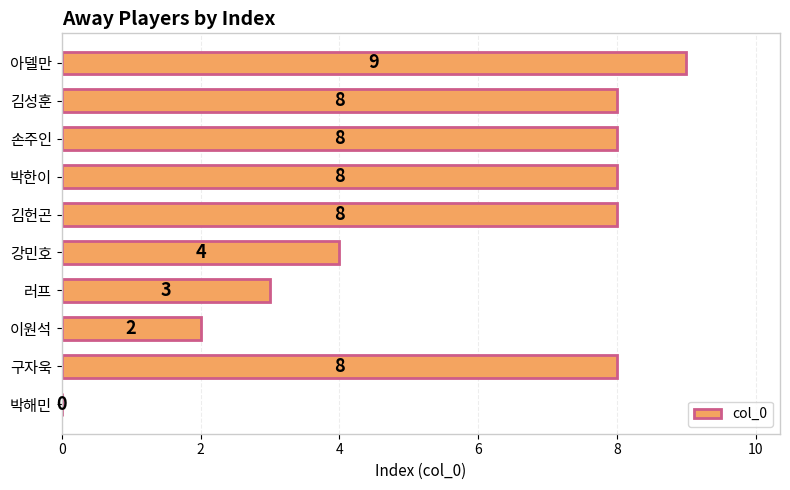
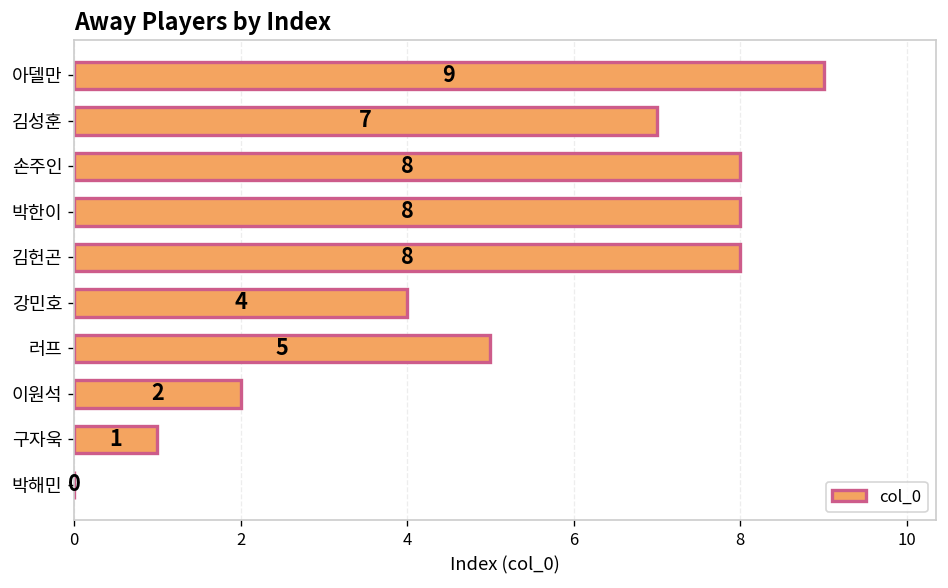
김성훈: 8 -> 7
러프: 3 -> 5
구자욱: 8 -> 1
